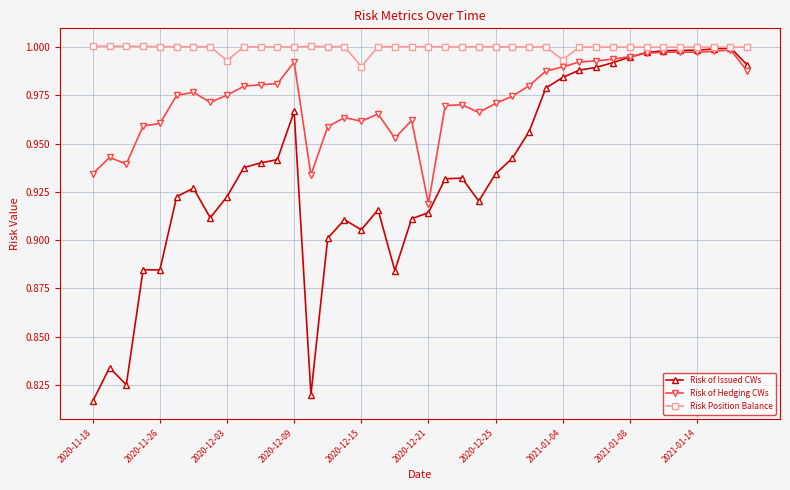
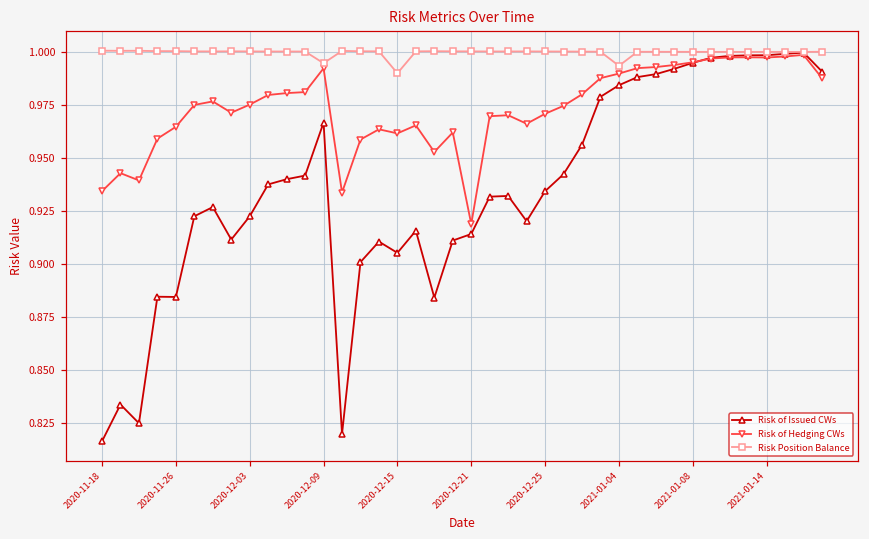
Risk of Hedging CWs, 2020-11-26: 0.960 -> 0.965
Risk Position Balance, 2020-12-03: 0.993 -> 1.000
Risk Position Balance, 2020-12-09: 1.000 -> 0.995
